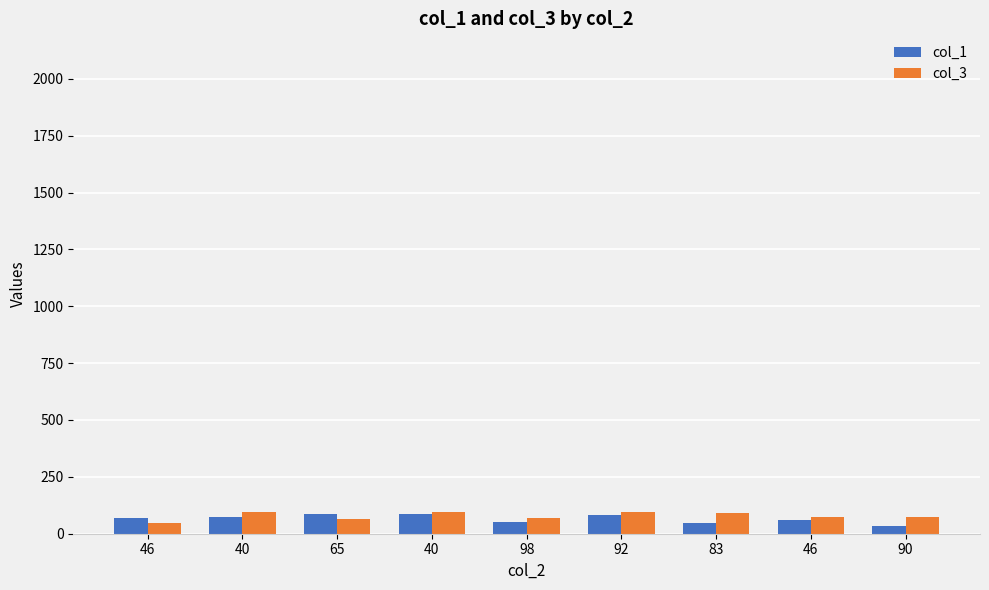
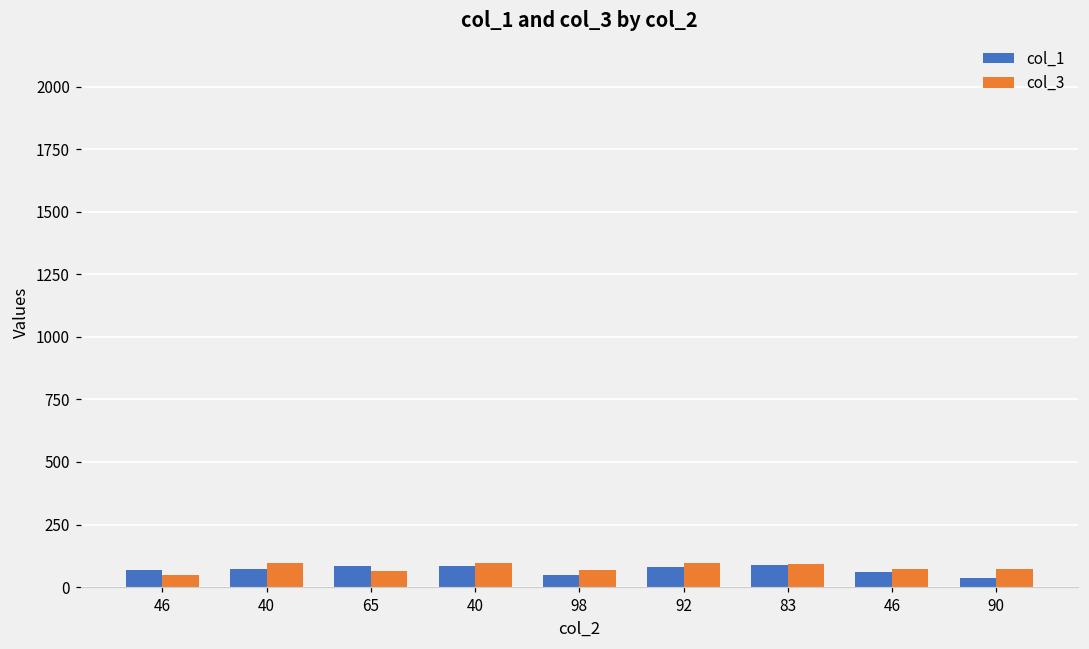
col_1, 83: 50 -> 90
